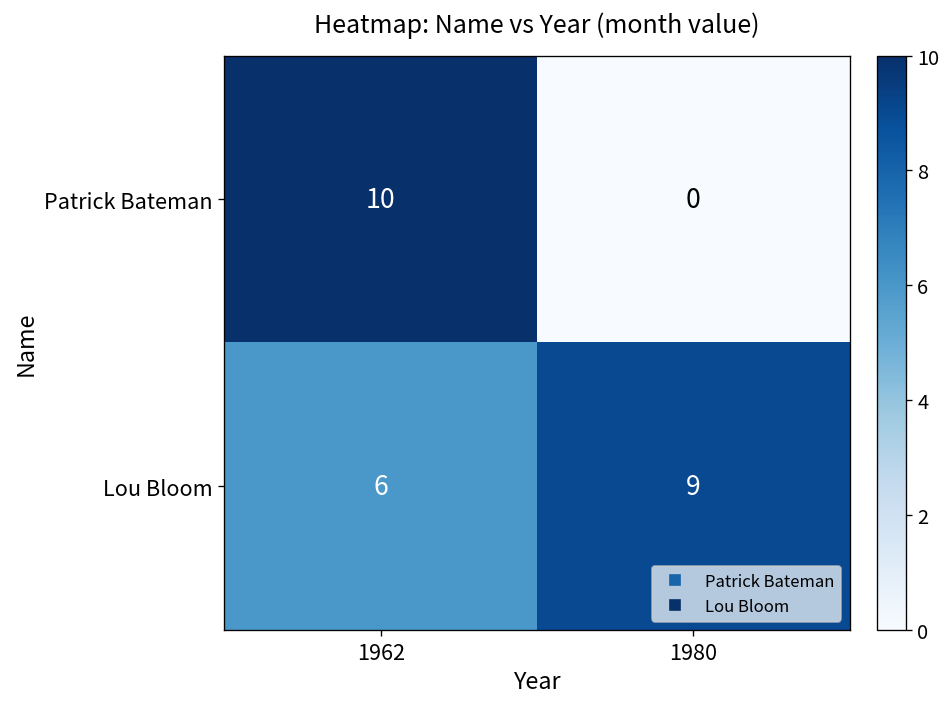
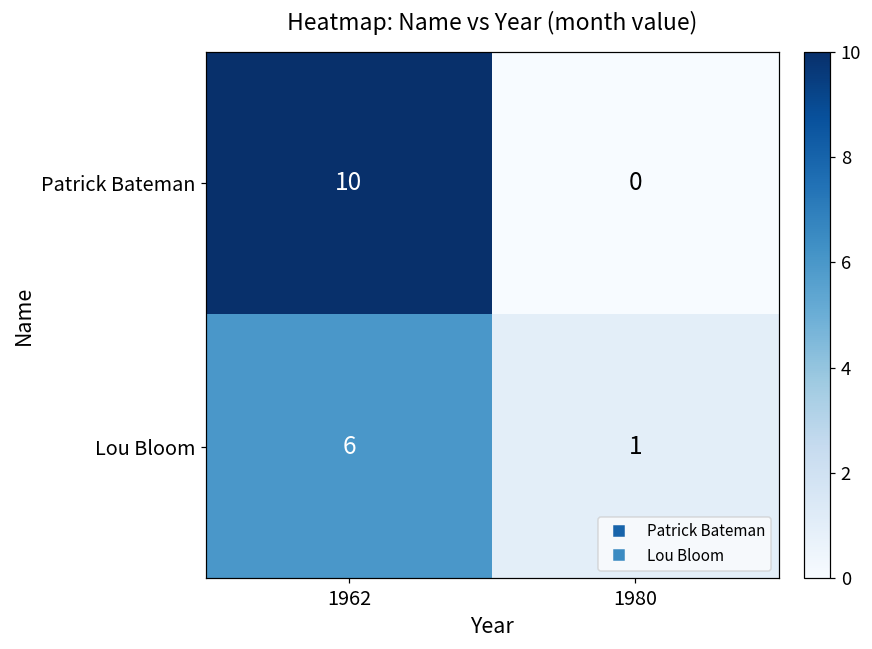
Lou Bloom, 1980: 9 -> 1
